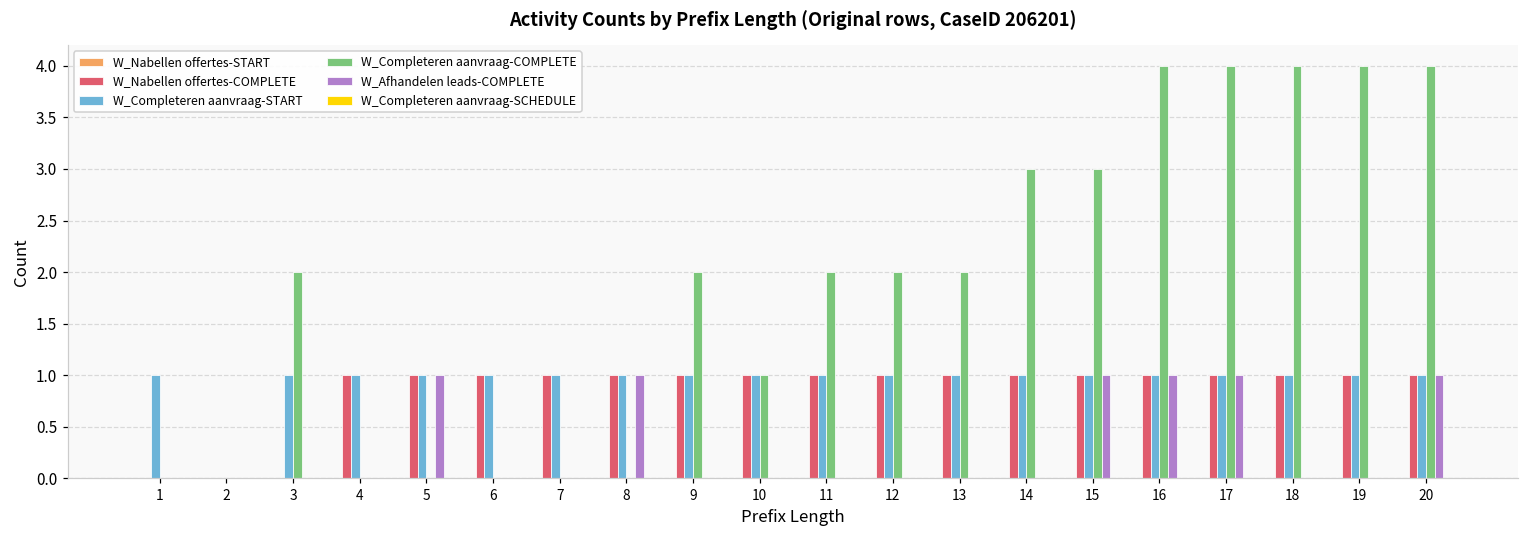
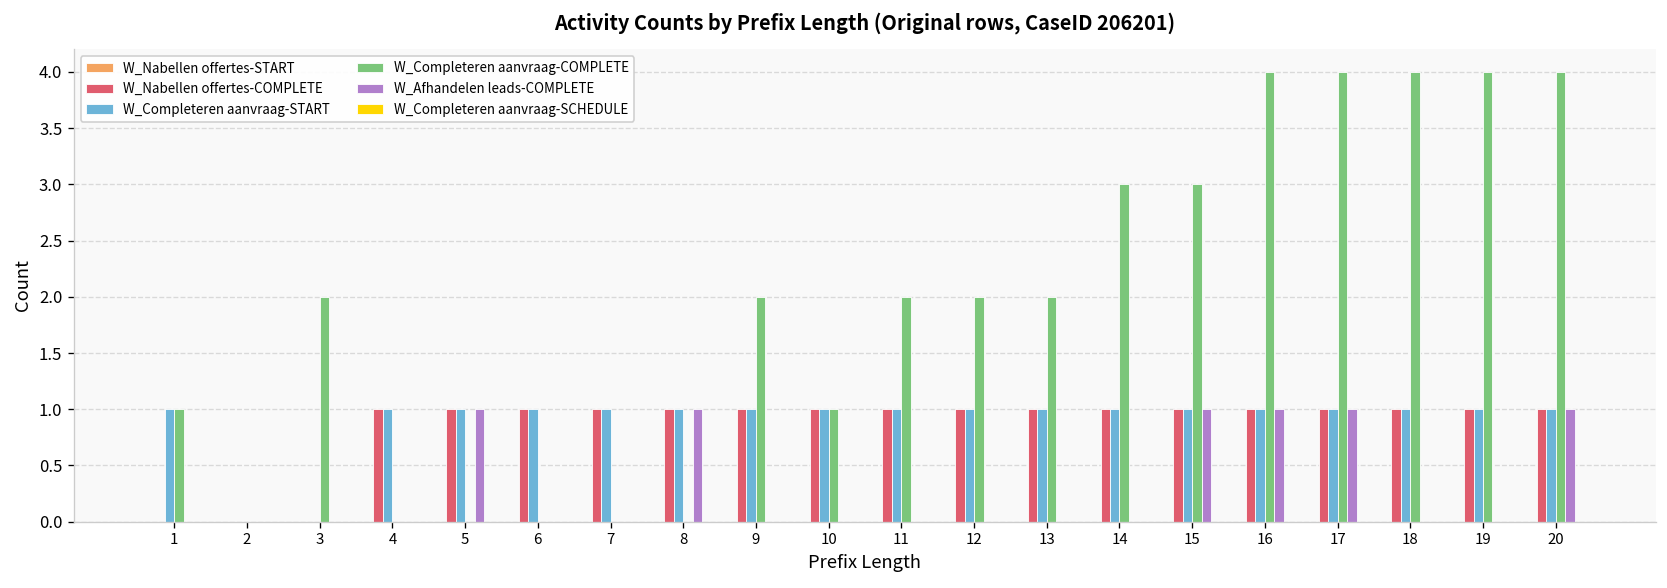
W_Completeren aanvraag-COMPLETE, 1: 0 -> 1
W_Completeren aanvraag-START, 3: 1 -> 0
